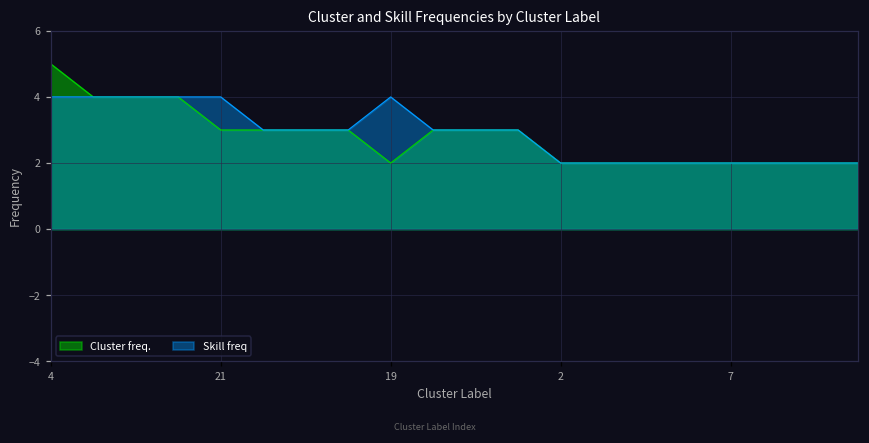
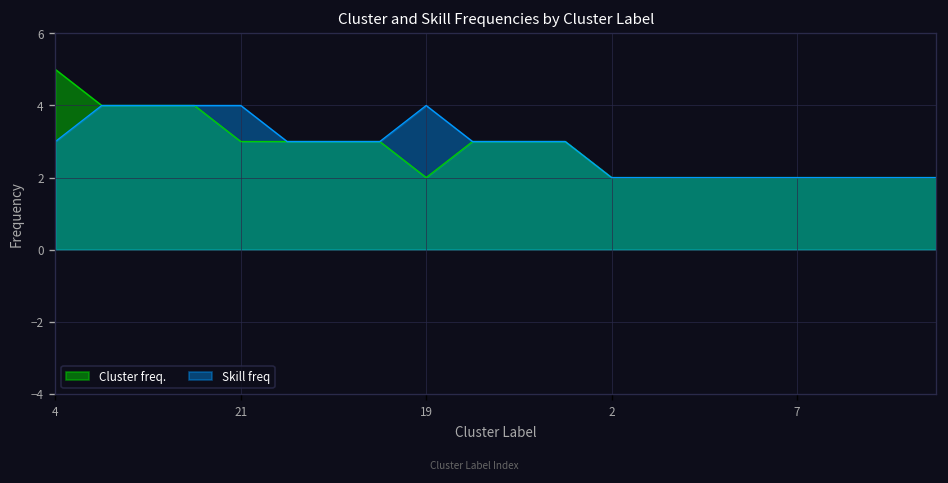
Skill freq, 4: 4 -> 3
